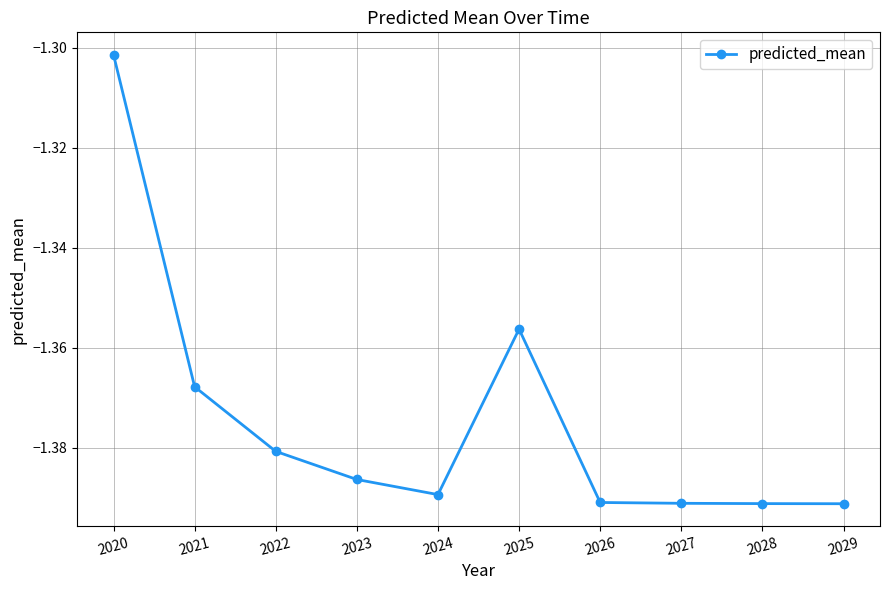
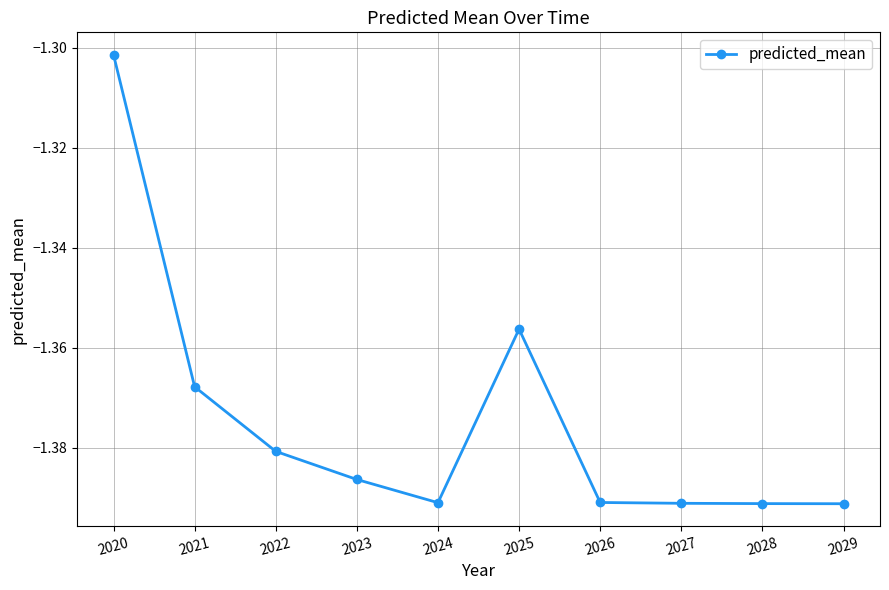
2024: -1.389 -> -1.391
